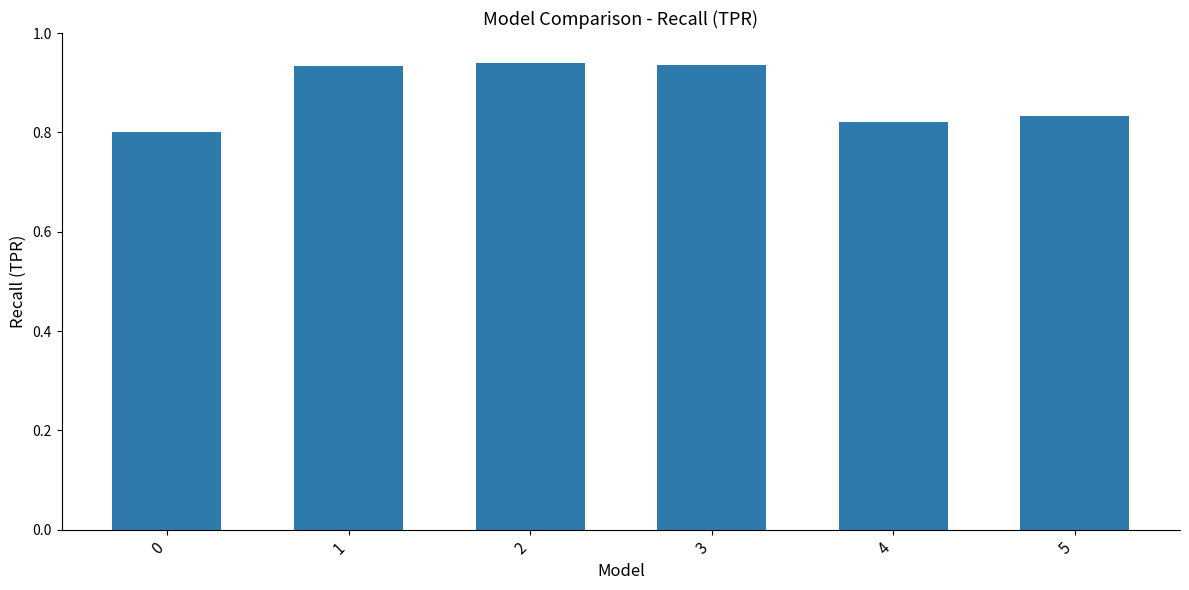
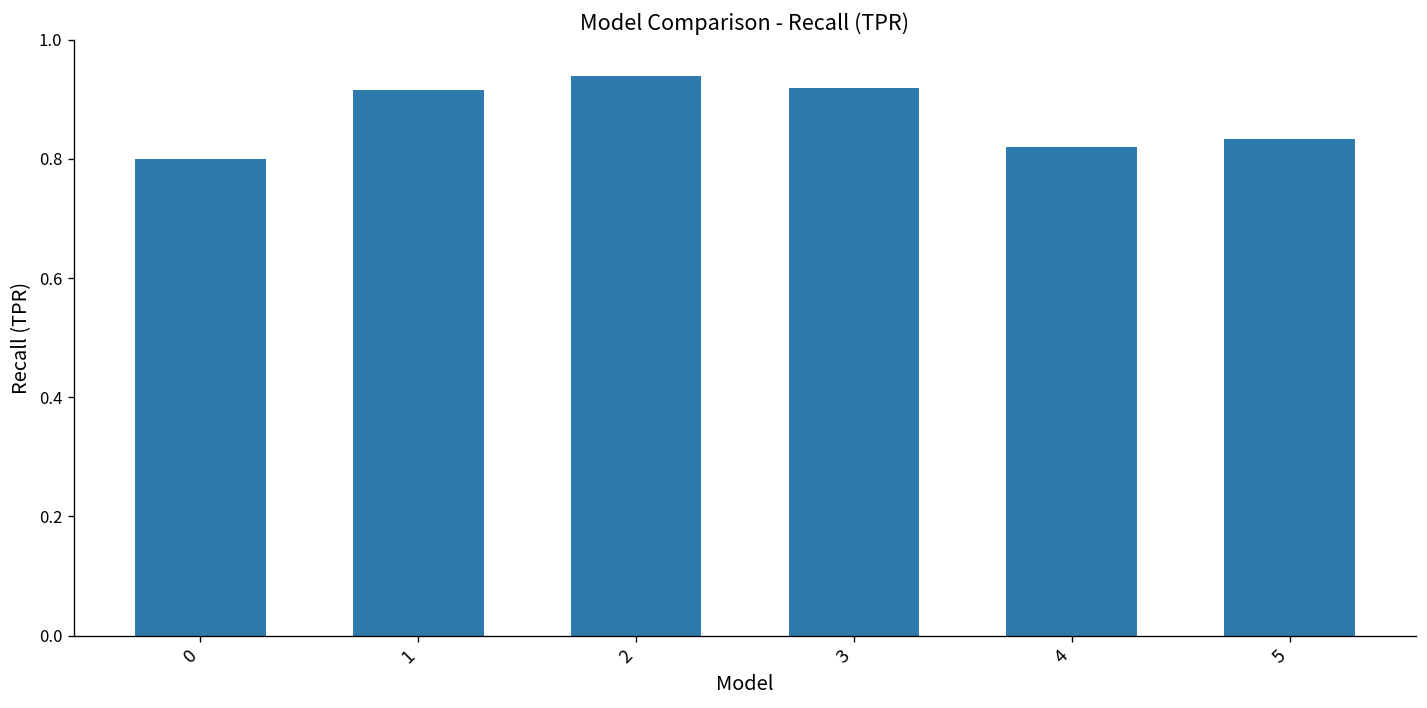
1: 0.93 -> 0.92
3: 0.94 -> 0.92
